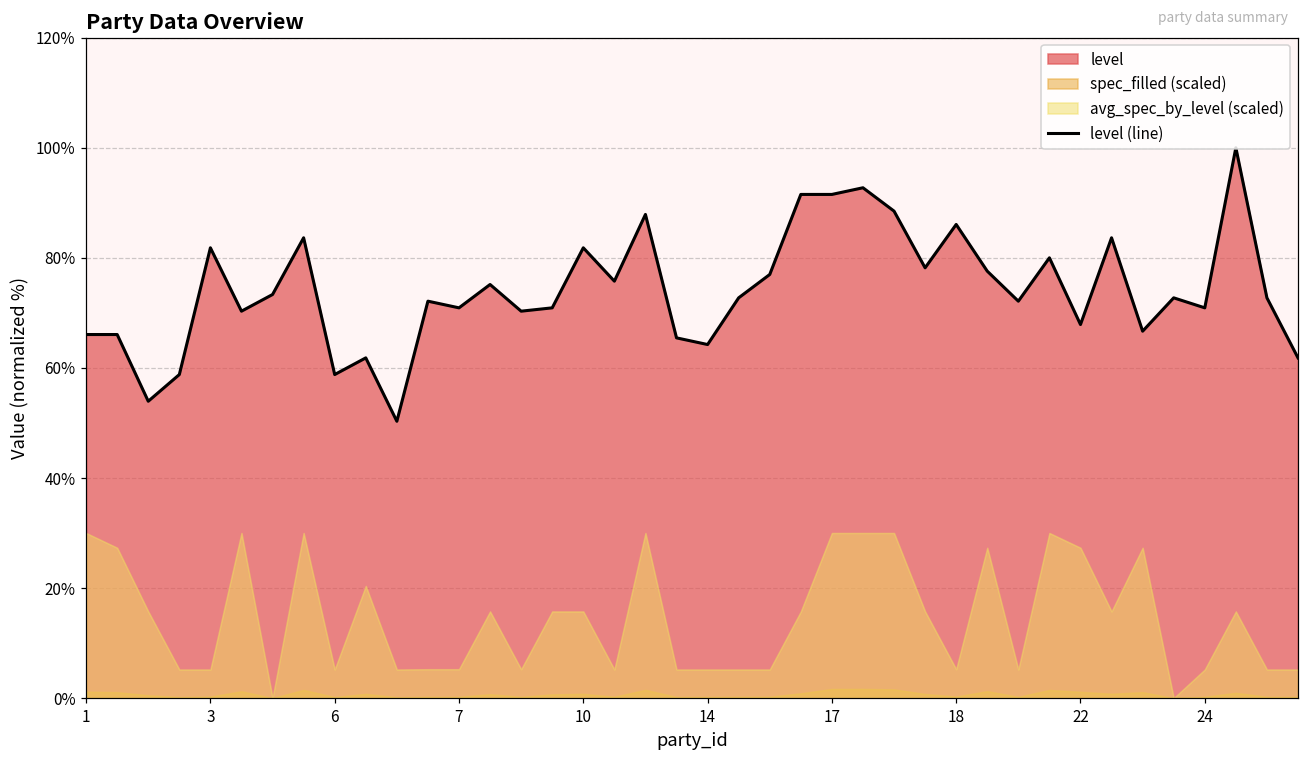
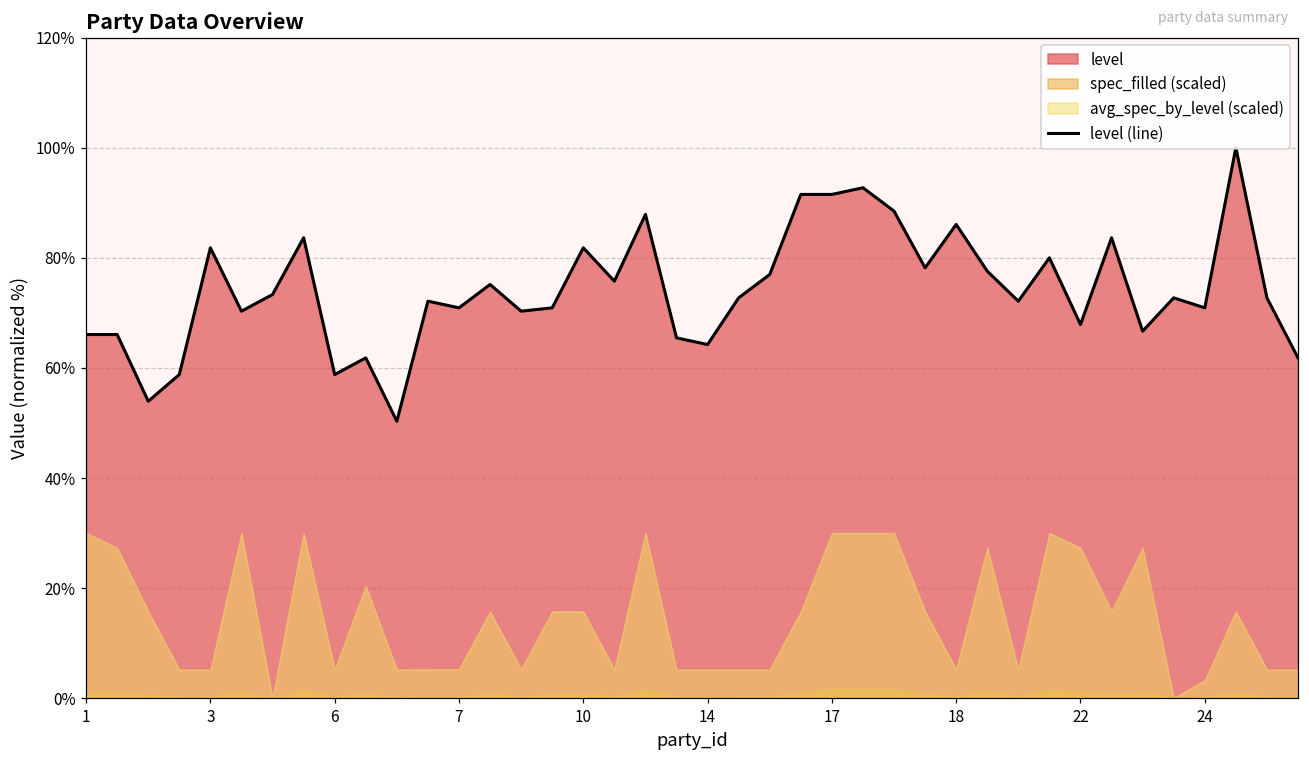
avg_spec_by_level (scaled), 24: 5% -> 3%
